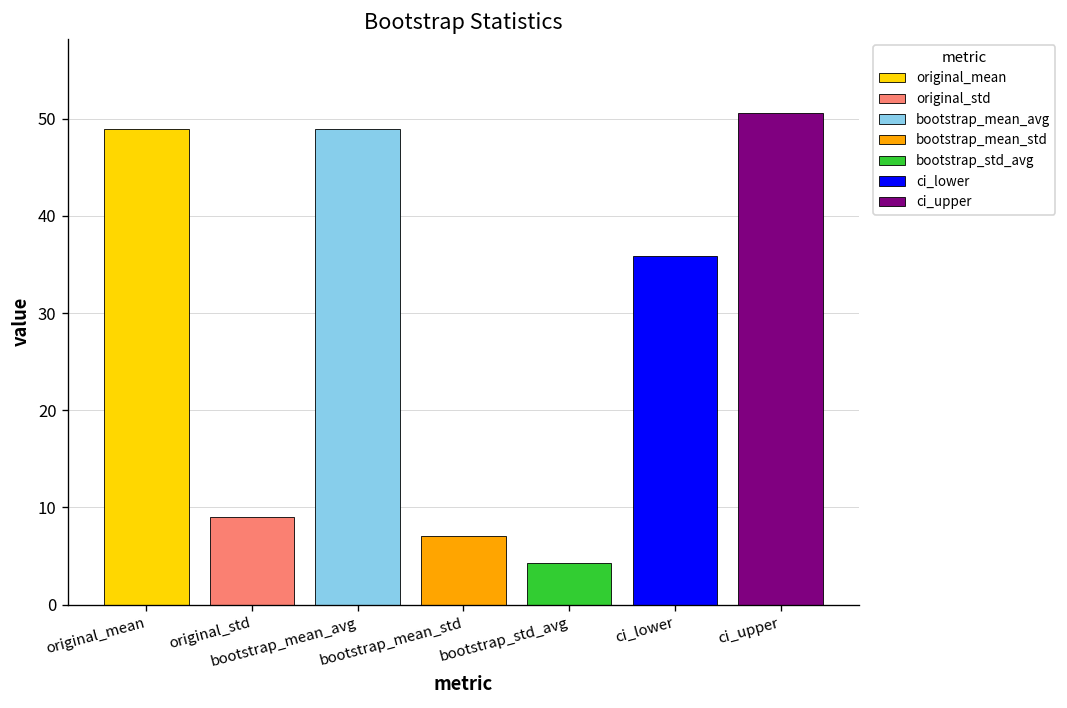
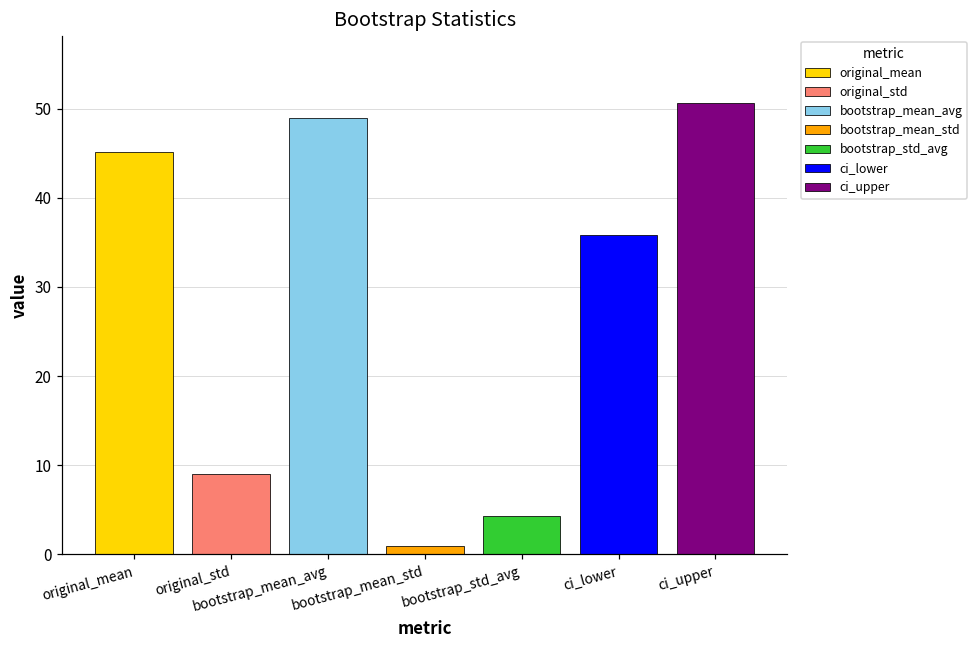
original_mean: 49 -> 45
bootstrap_mean_std: 7 -> 1
